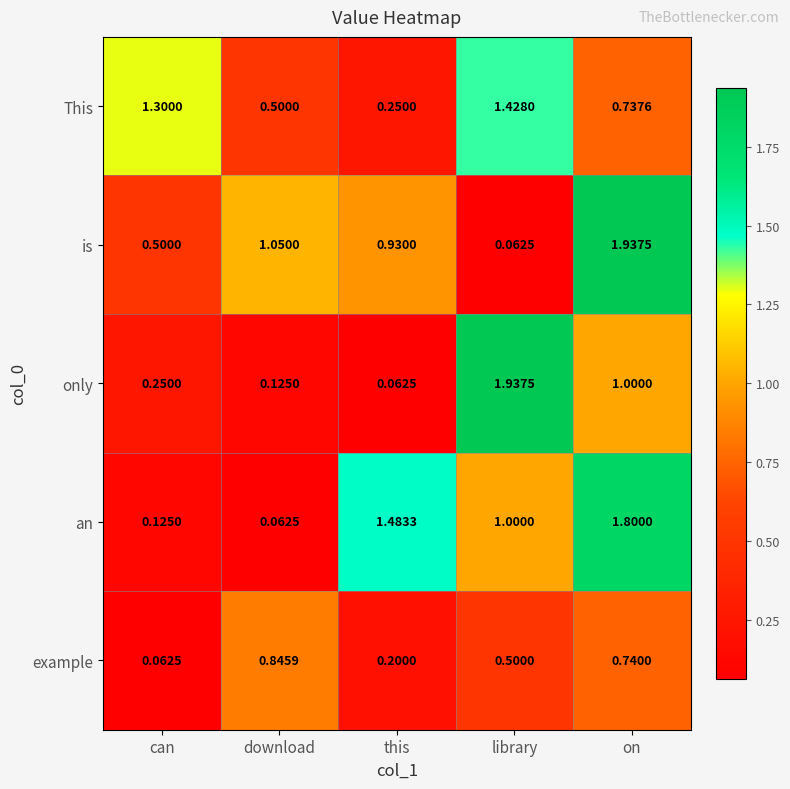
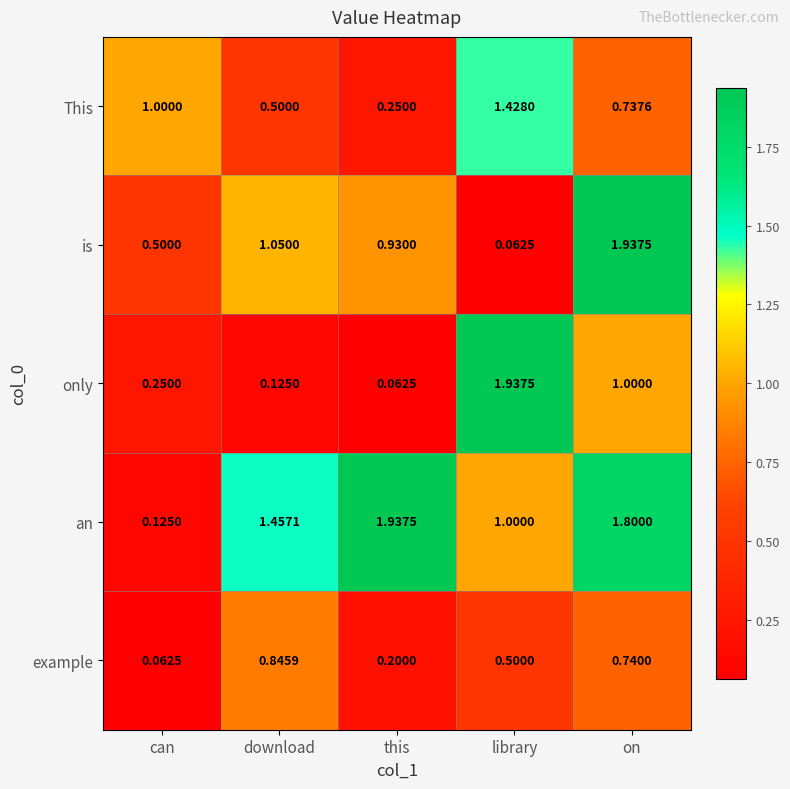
This, can: 1.3000 -> 1.0000
an, download: 0.0625 -> 1.4571
an, this: 1.4833 -> 1.9375
